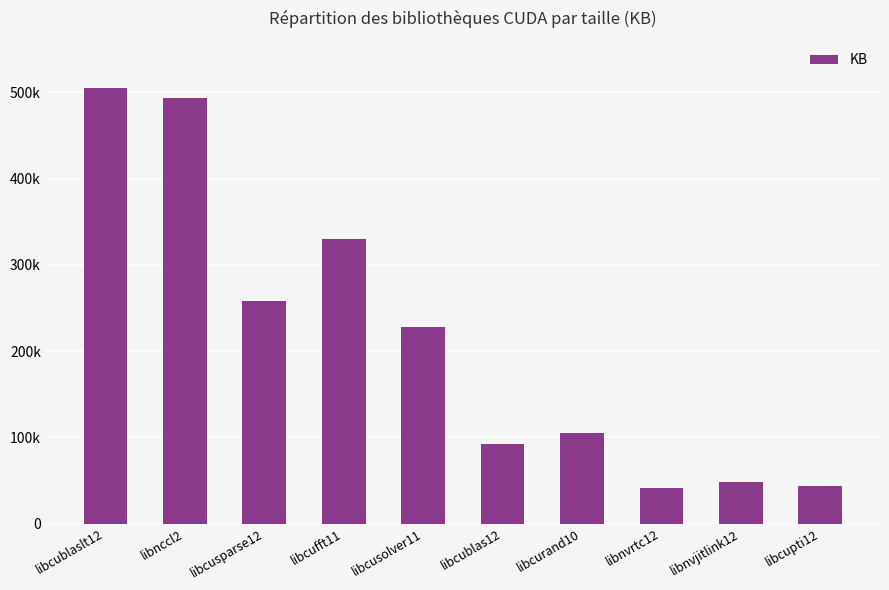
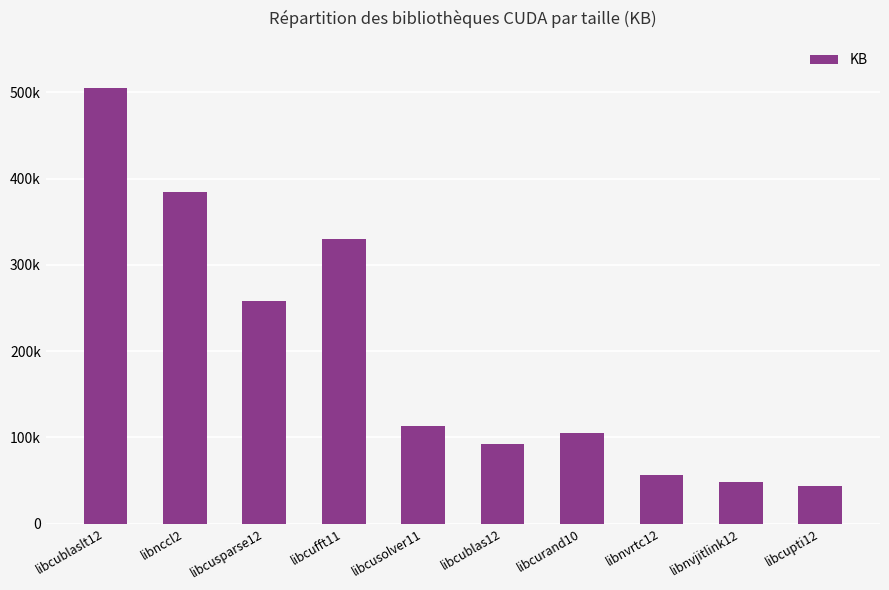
libnccl2: 490000 -> 380000
libcusolver11: 230000 -> 110000
libnvrtc12: 40000 -> 60000
